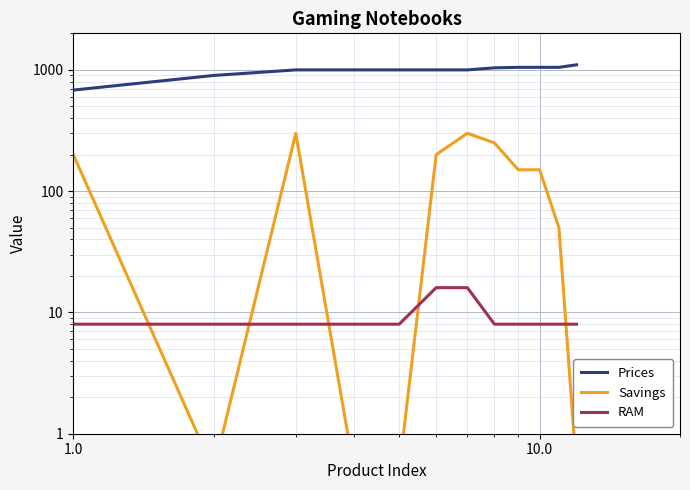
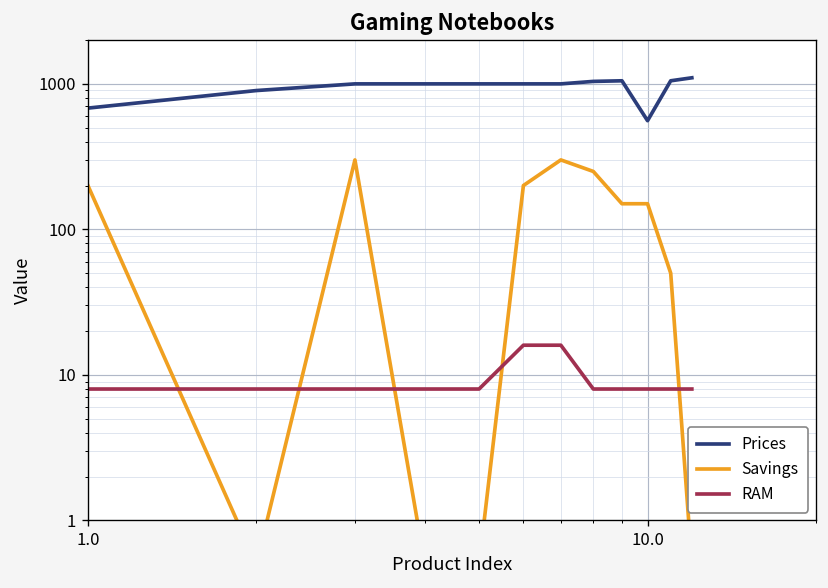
Prices, 10.0: 1000 -> 600
